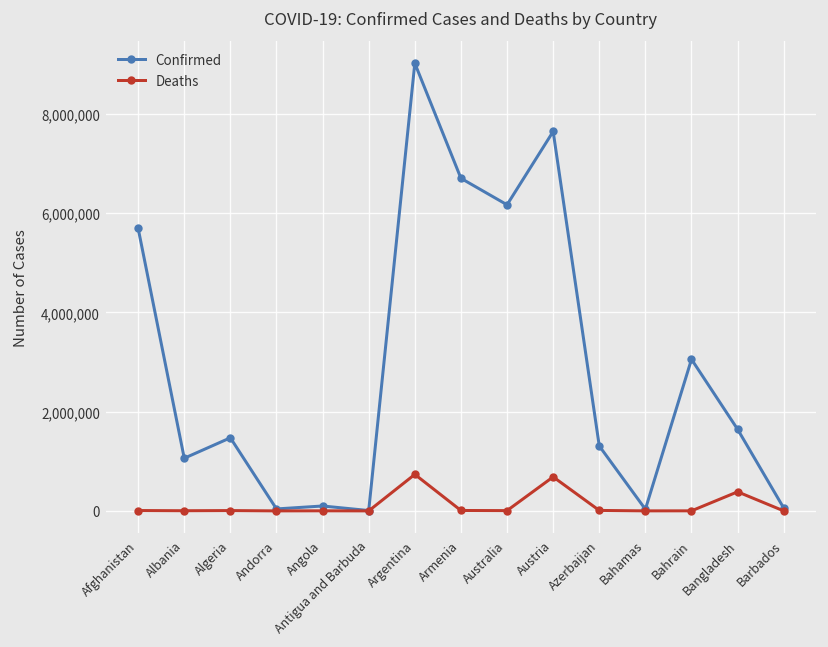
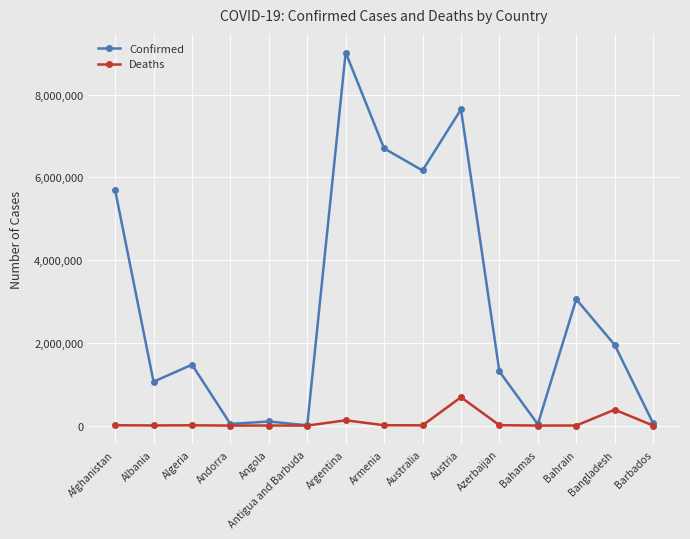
Deaths, Argentina: 700,000 -> 100,000
Confirmed, Bangladesh: 1,600,000 -> 2,000,000
